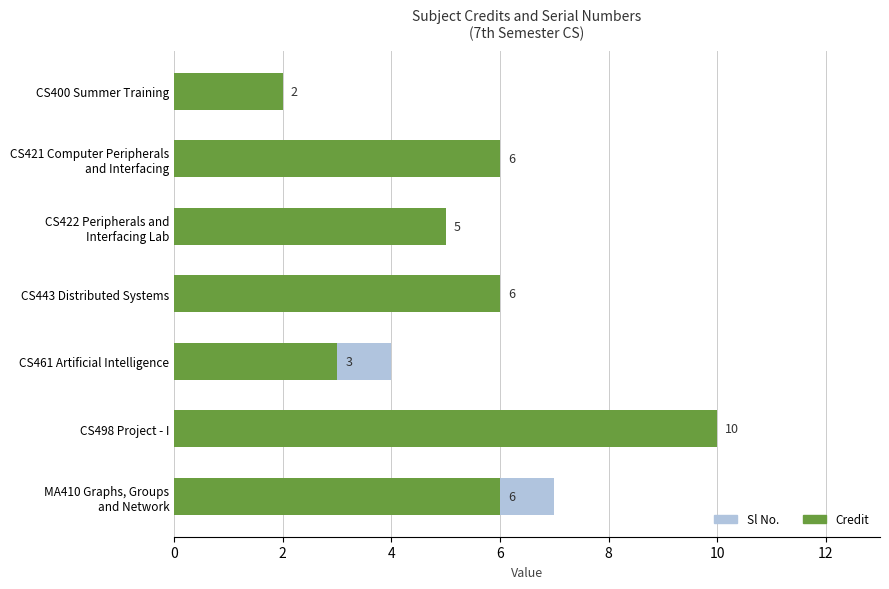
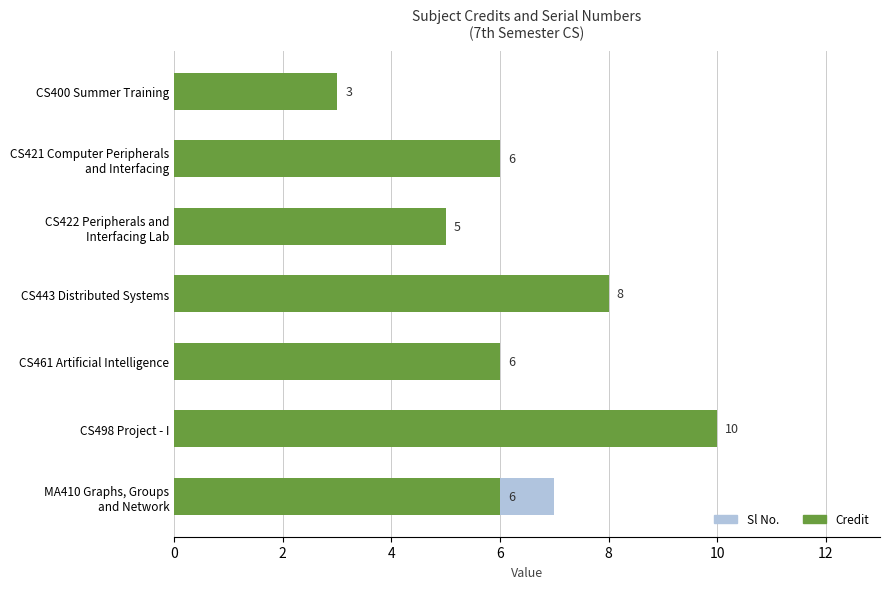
Credit, CS400 Summer Training: 2 -> 3
Credit, CS443 Distributed Systems: 6 -> 8
Credit, CS461 Artificial Intelligence: 3 -> 6
